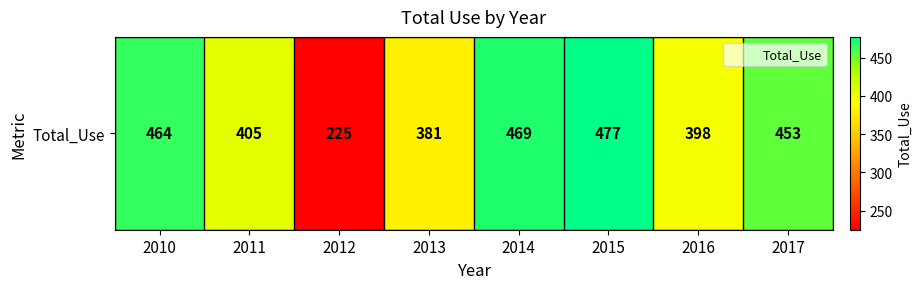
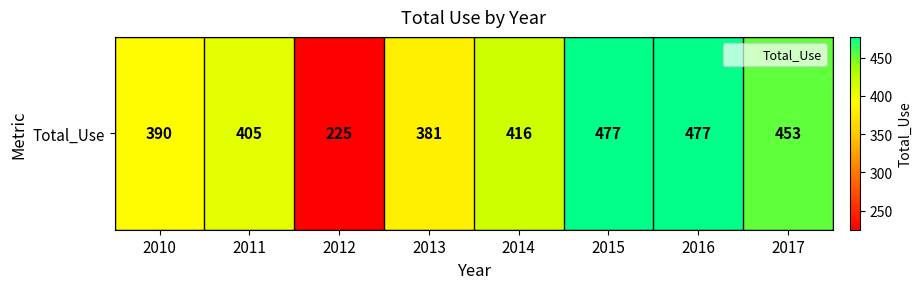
Total_Use, 2010: 464 -> 390
Total_Use, 2014: 469 -> 416
Total_Use, 2016: 398 -> 477
